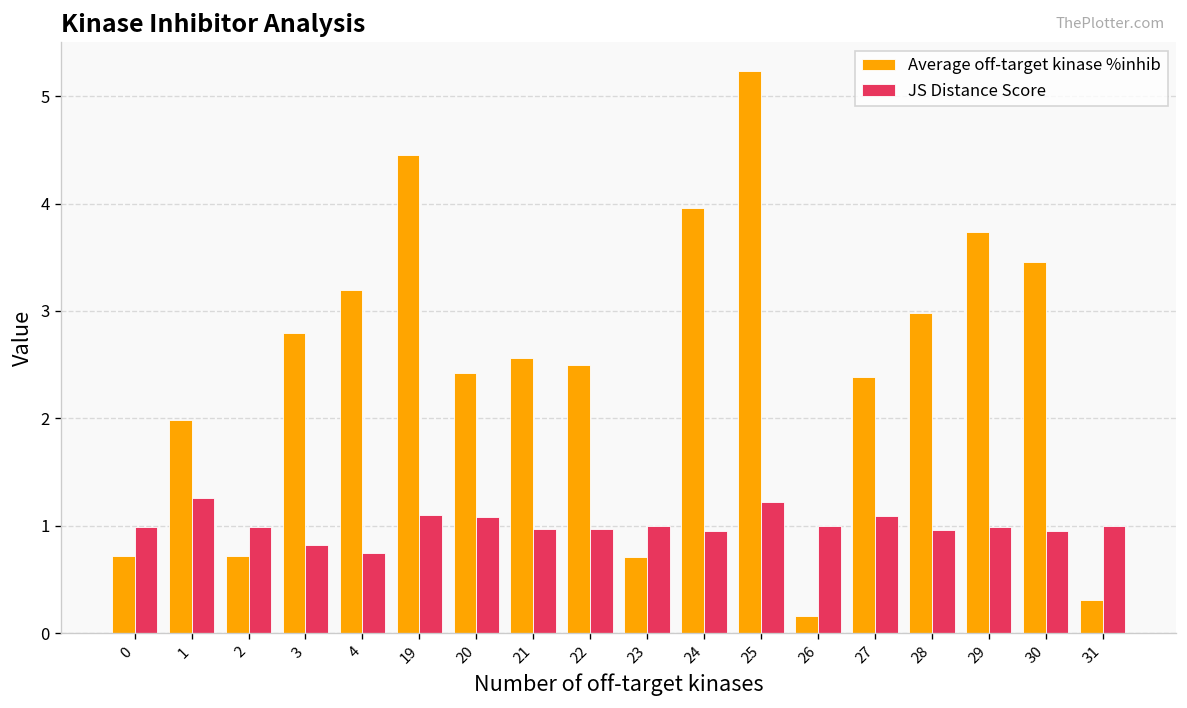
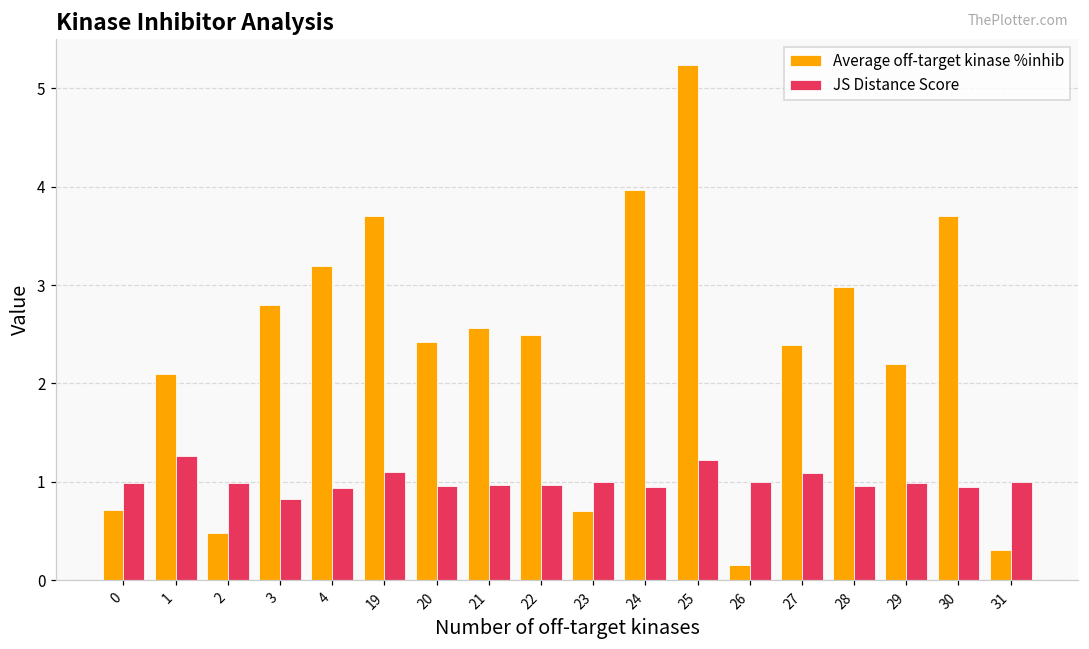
Average off-target kinase %inhib, 1: 2.0 -> 2.1
Average off-target kinase %inhib, 2: 0.7 -> 0.5
JS Distance Score, 4: 0.7 -> 0.9
Average off-target kinase %inhib, 19: 4.5 -> 3.7
JS Distance Score, 20: 1.1 -> 1.0
Average off-target kinase %inhib, 29: 3.7 -> 2.2
Average off-target kinase %inhib, 30: 3.5 -> 3.7
